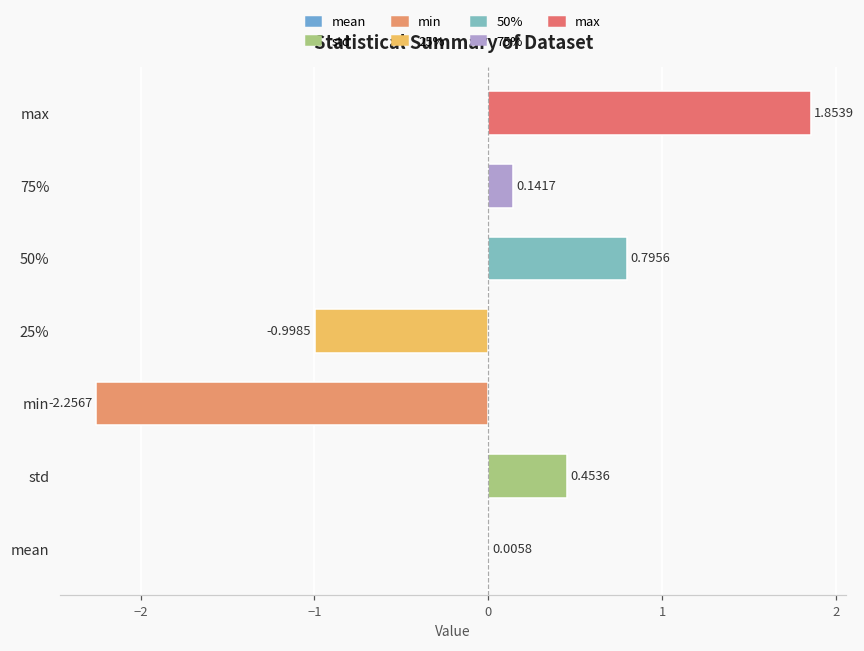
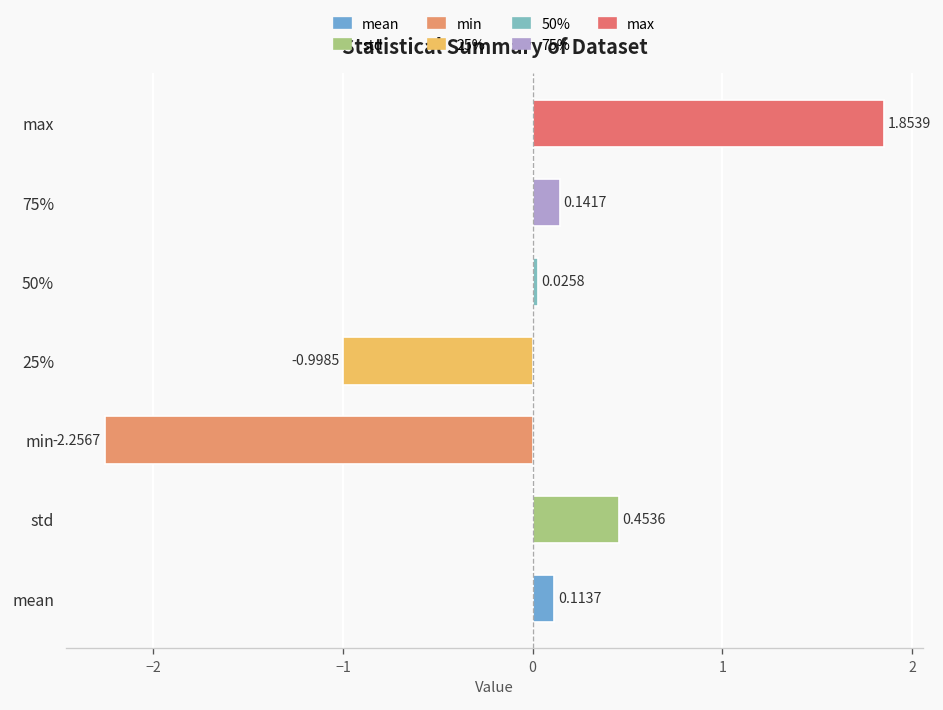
50%: 0.7956 -> 0.0258
mean: 0.0058 -> 0.1137
